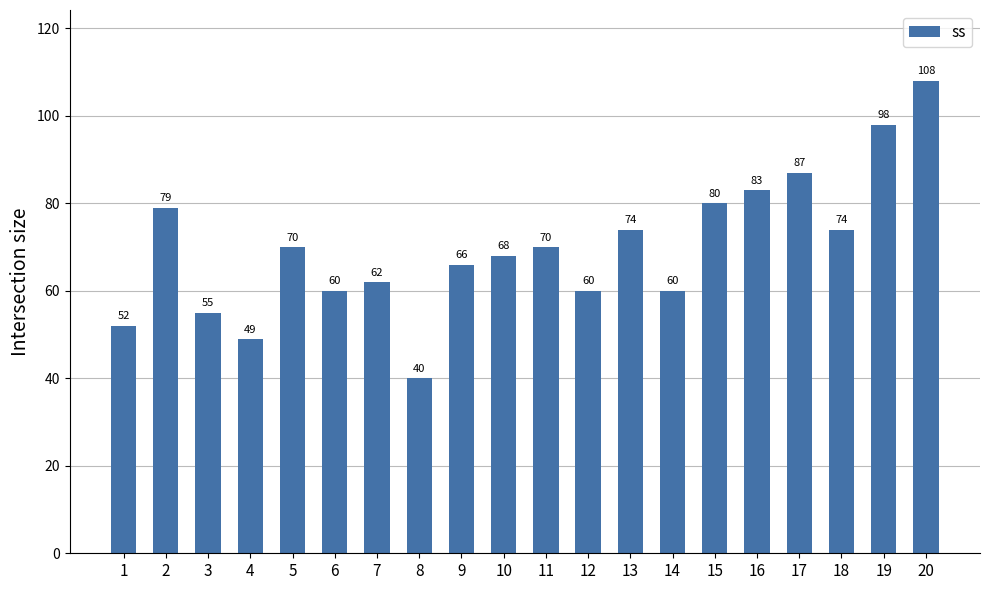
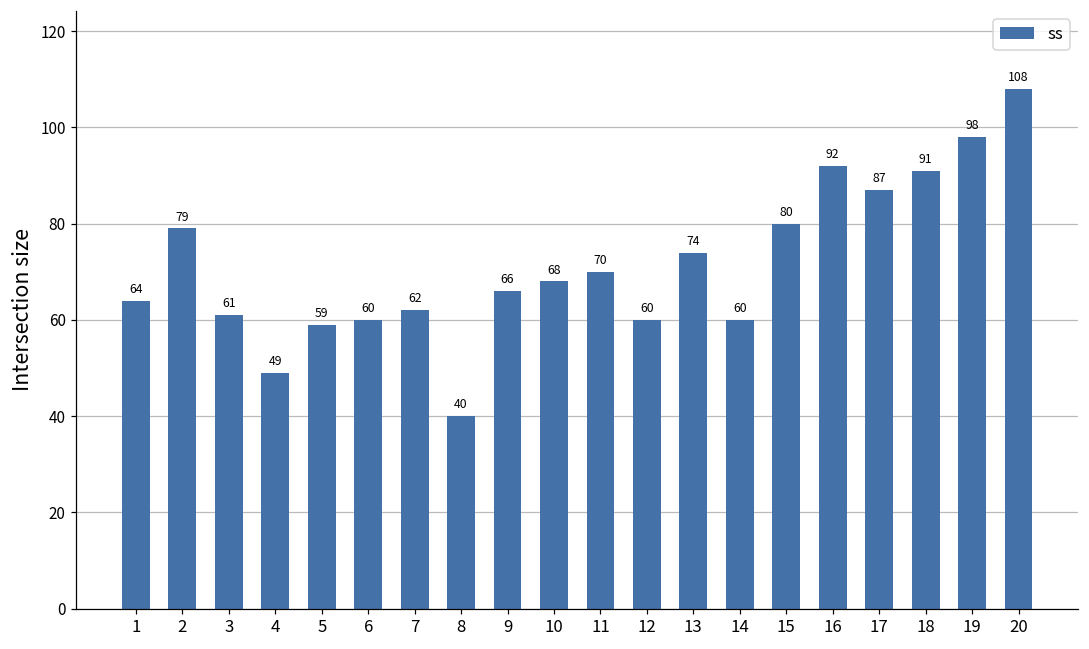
1: 52 -> 64
3: 55 -> 61
5: 70 -> 59
16: 83 -> 92
18: 74 -> 91
